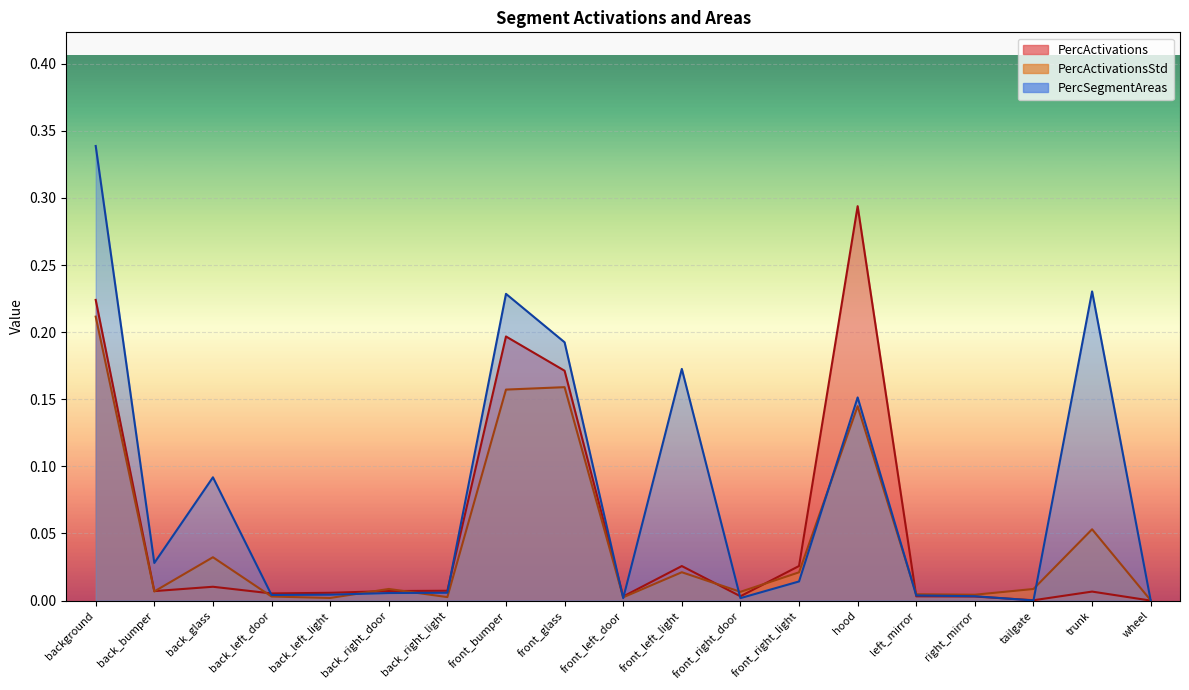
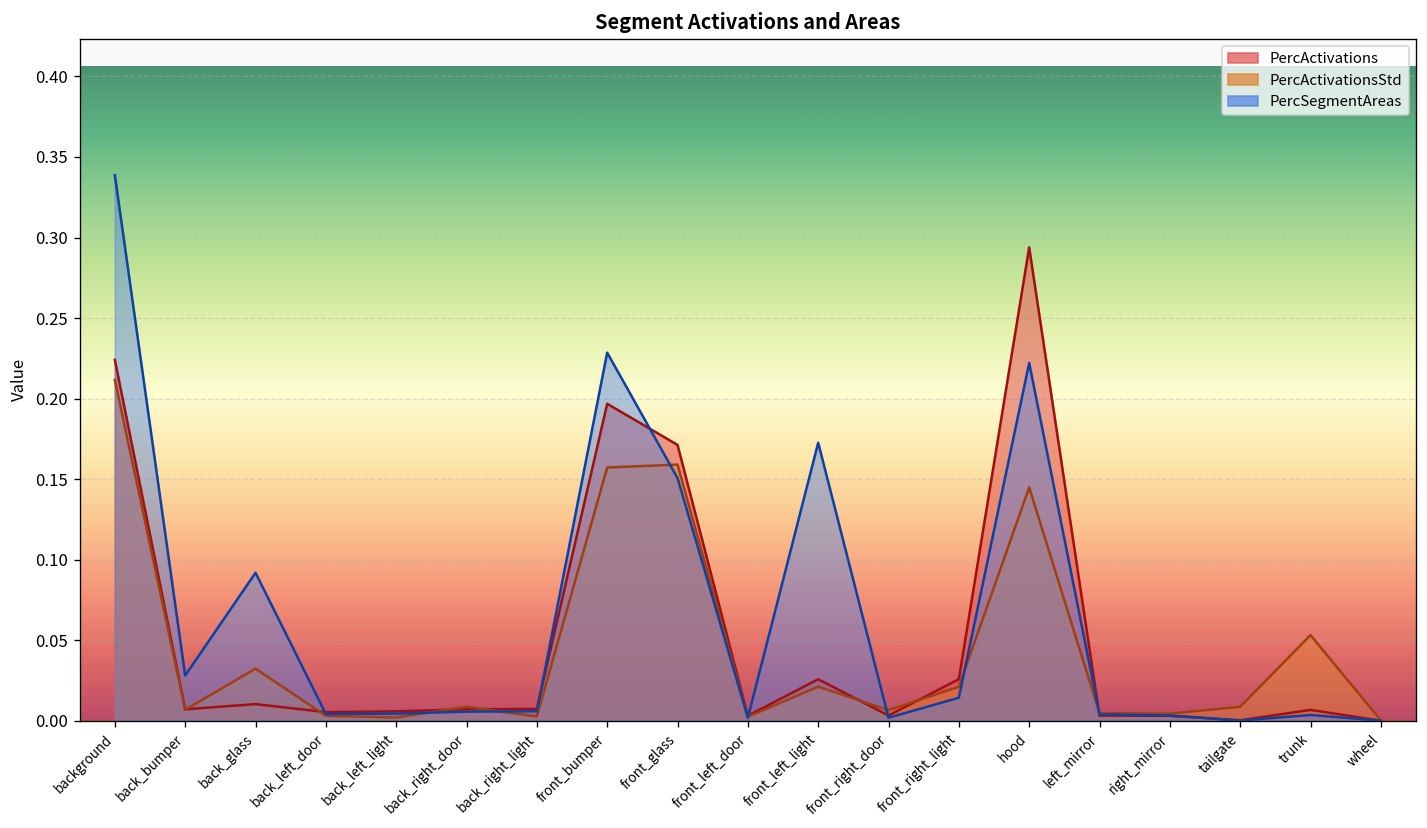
PercSegmentAreas, front_glass: 0.192 -> 0.151
PercSegmentAreas, hood: 0.151 -> 0.222
PercSegmentAreas, trunk: 0.230 -> 0.004
